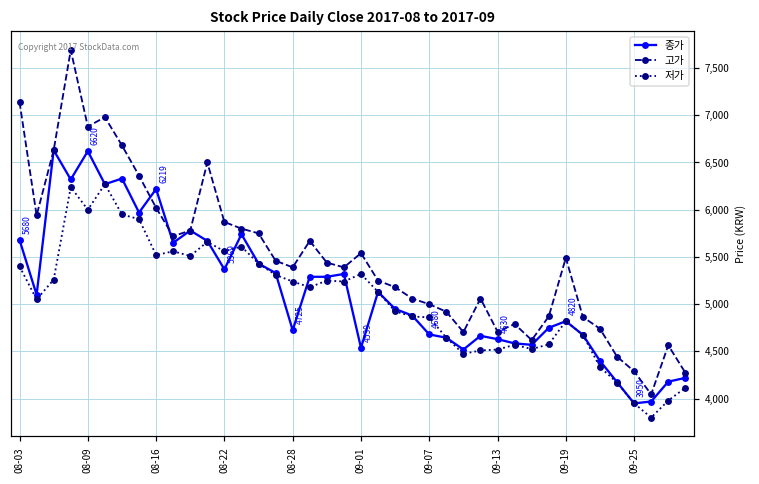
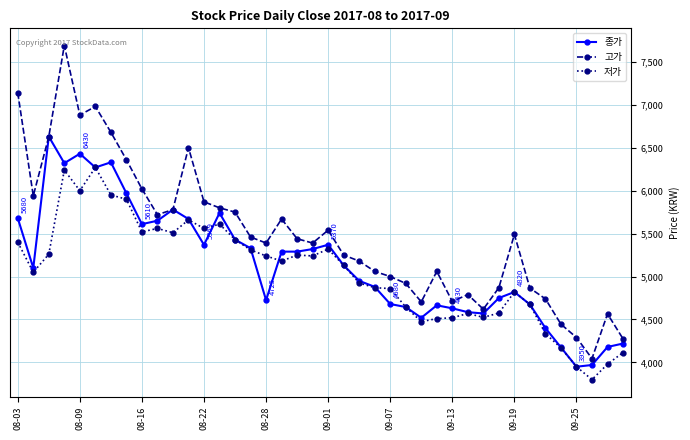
종가, 08-09: 6620 -> 6430
종가, 08-16: 6219 -> 5610
종가, 09-01: 4539 -> 5370
